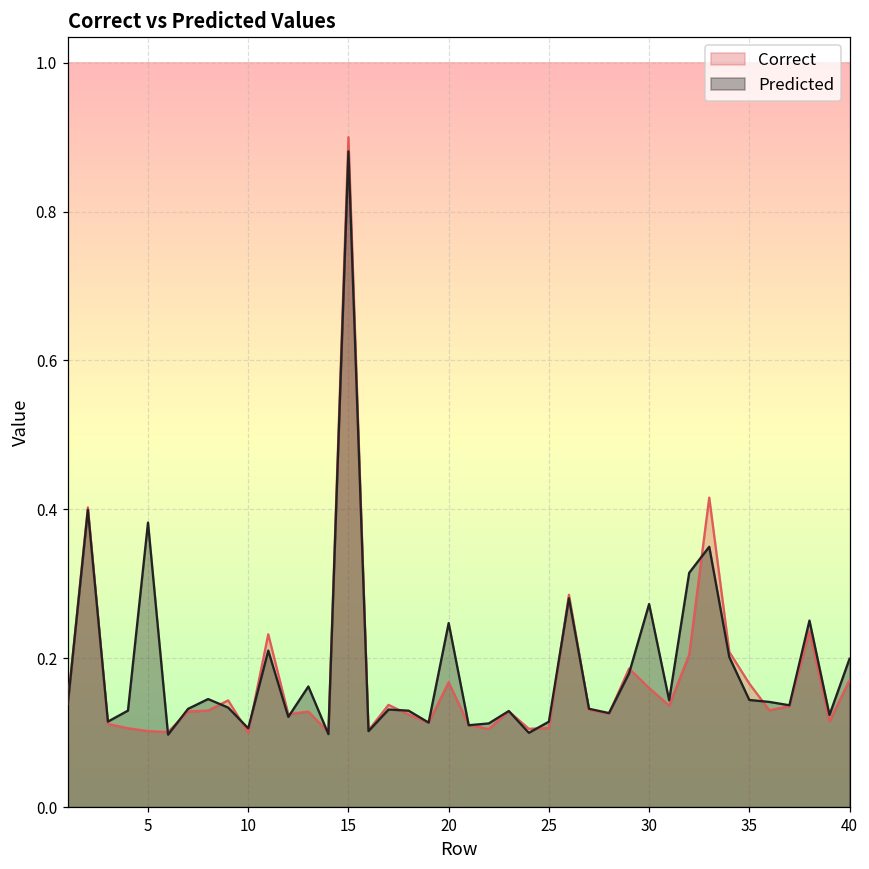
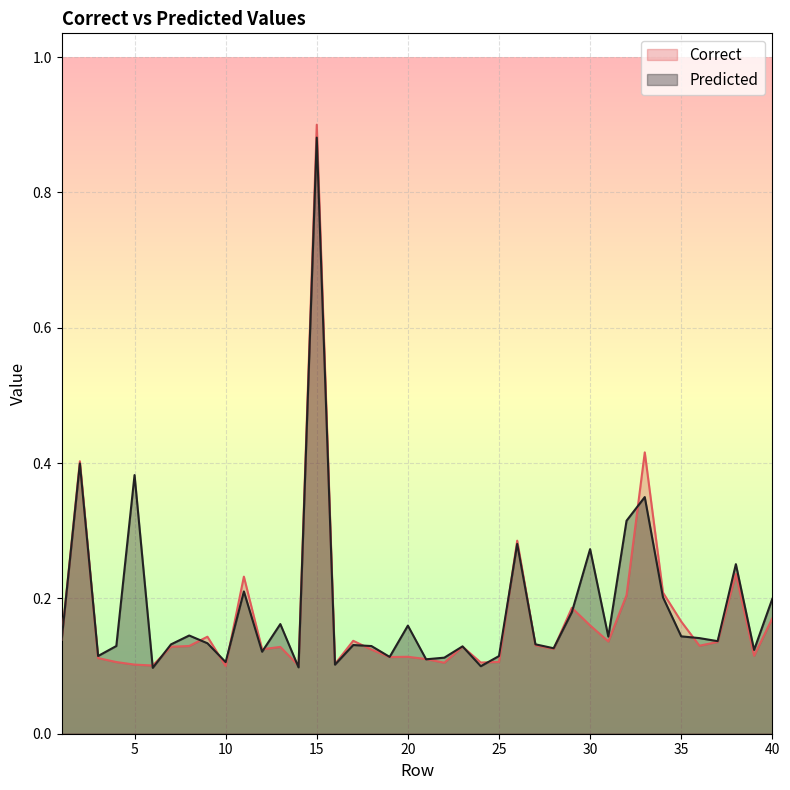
Correct, 20: 0.17 -> 0.11
Predicted, 20: 0.25 -> 0.16
